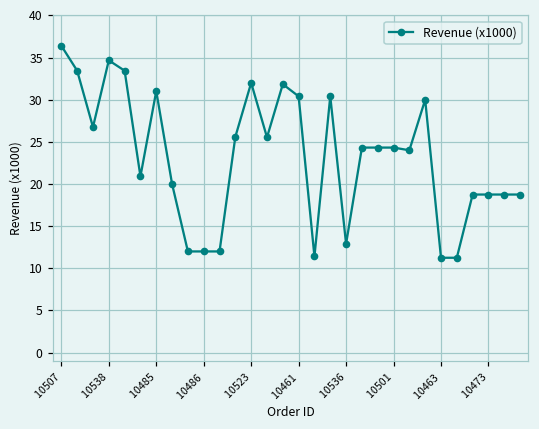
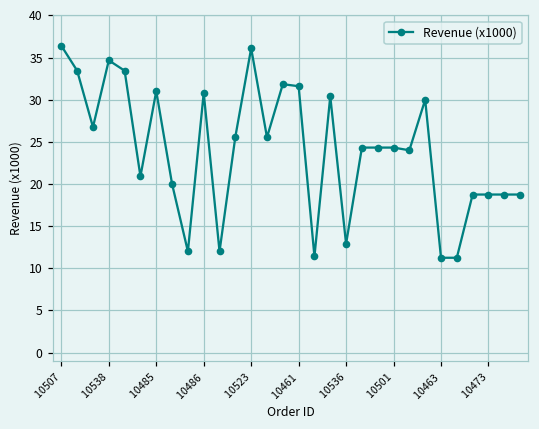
10486: 12 -> 31
10523: 32 -> 36
10461: 30 -> 32
